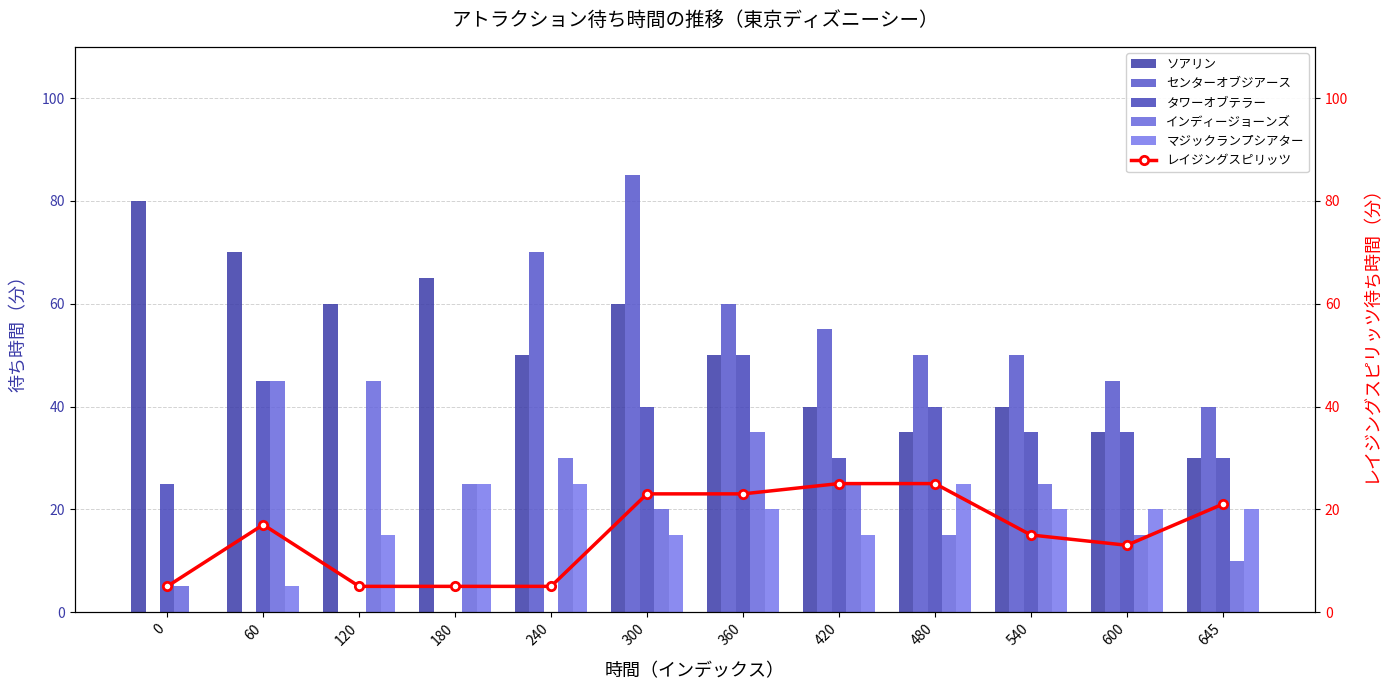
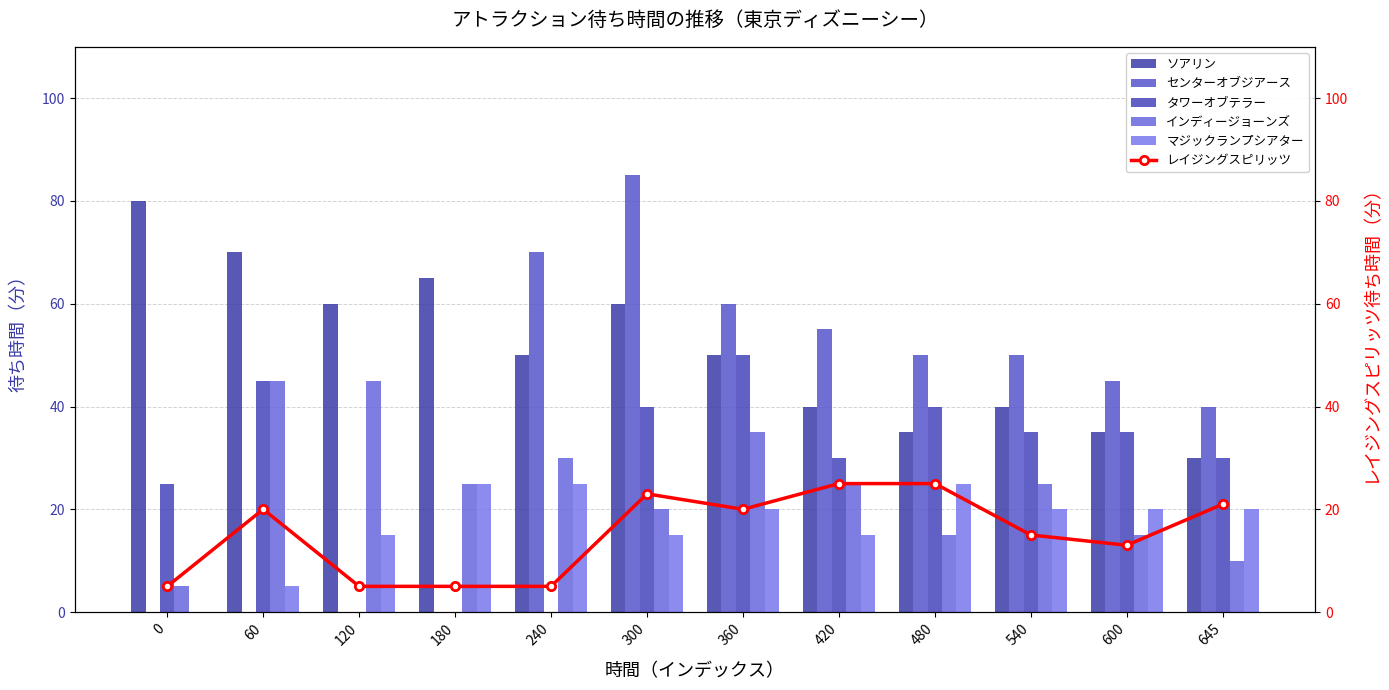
レイジングスピリッツ, 60: 17 -> 20
レイジングスピリッツ, 360: 23 -> 20
